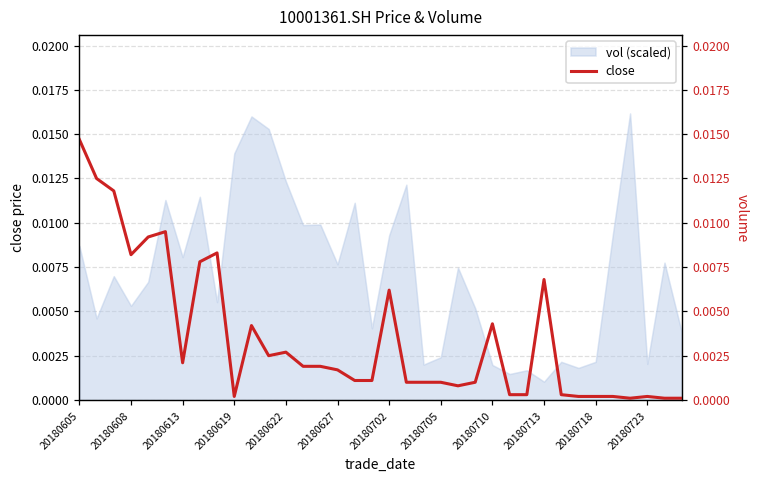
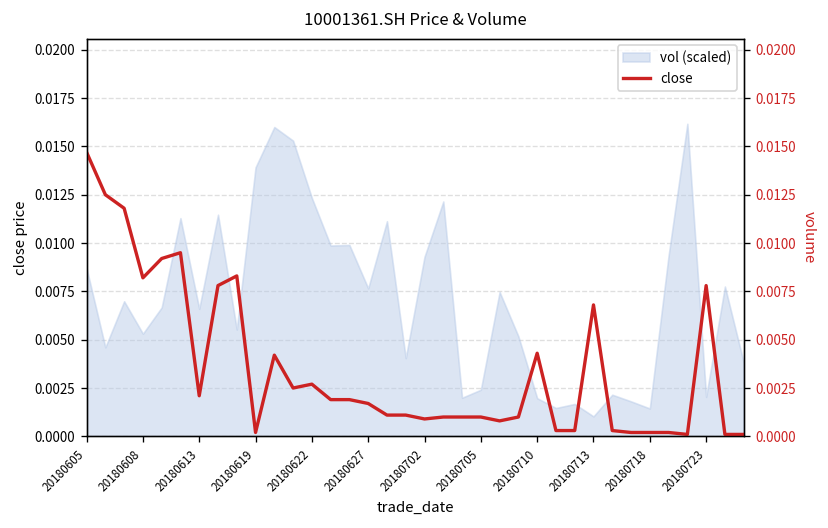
vol (scaled), 20180613: 0.0081 -> 0.0066
vol (scaled), 20180718: 0.0022 -> 0.0014
close, 20180702: 0.0062 -> 0.0009
close, 20180723: 0.0002 -> 0.0078
